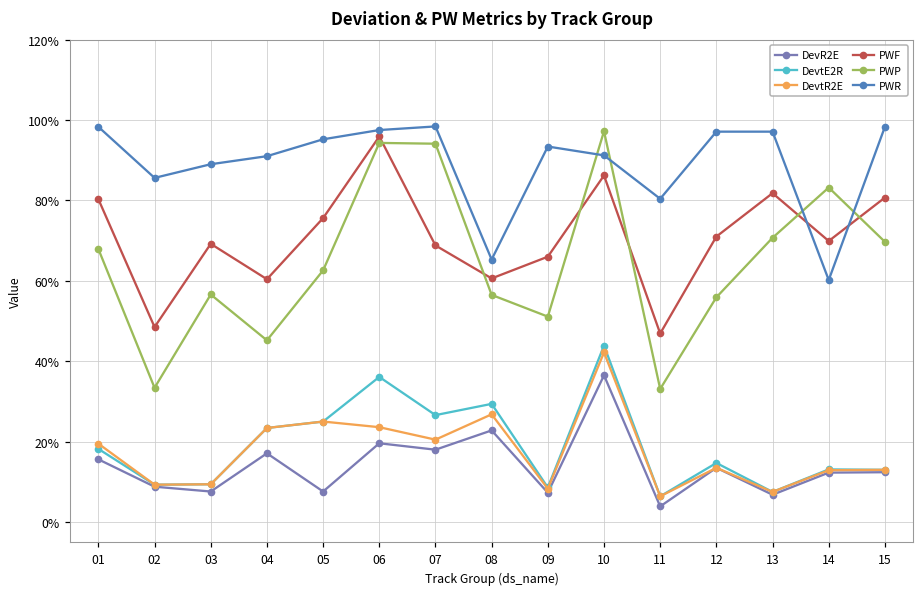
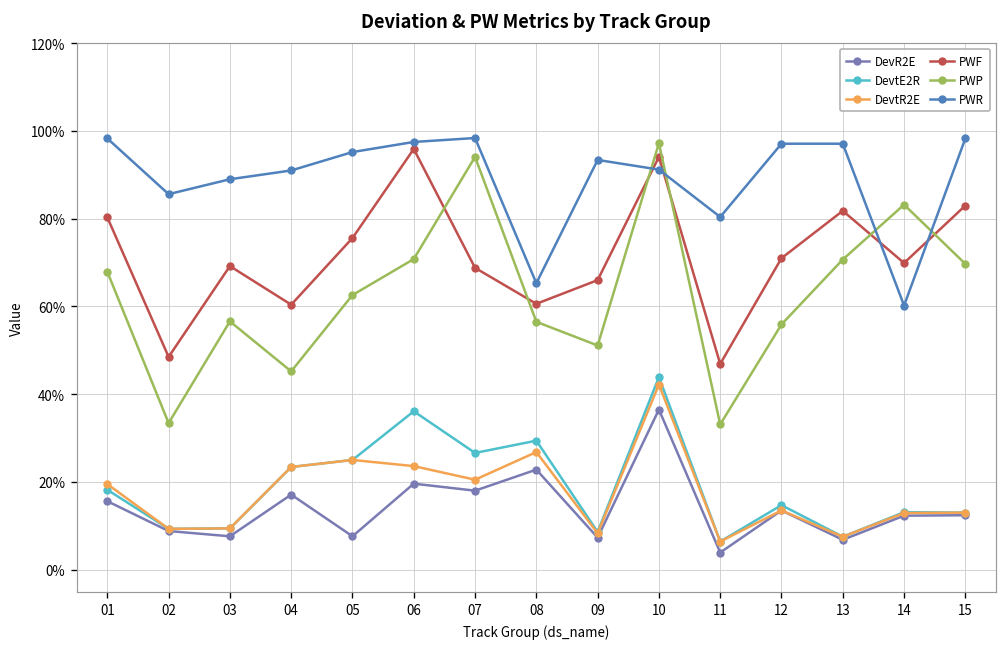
PWP, 06: 94% -> 71%
PWF, 10: 86% -> 94%
PWF, 15: 81% -> 83%
